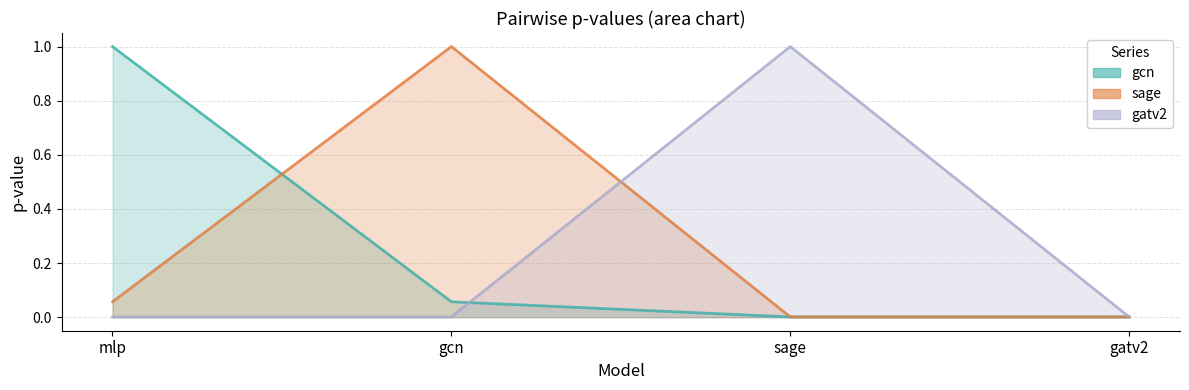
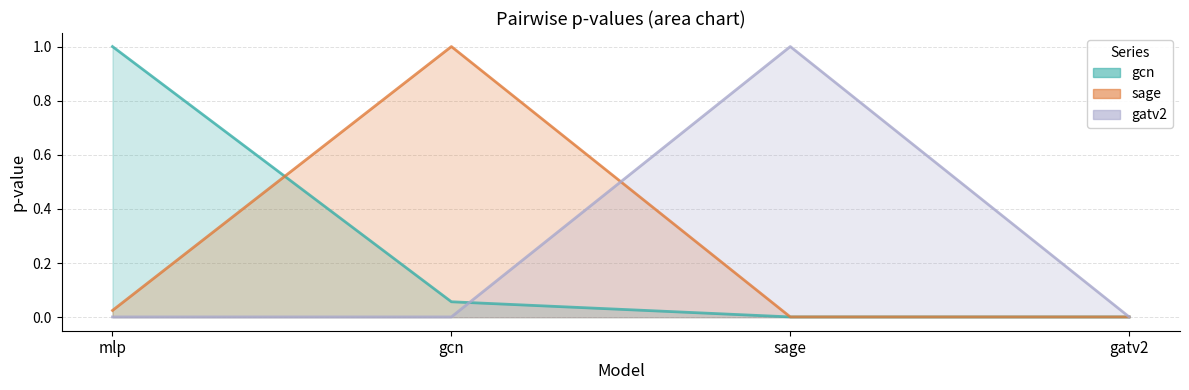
sage, mlp: 0.06 -> 0.02
